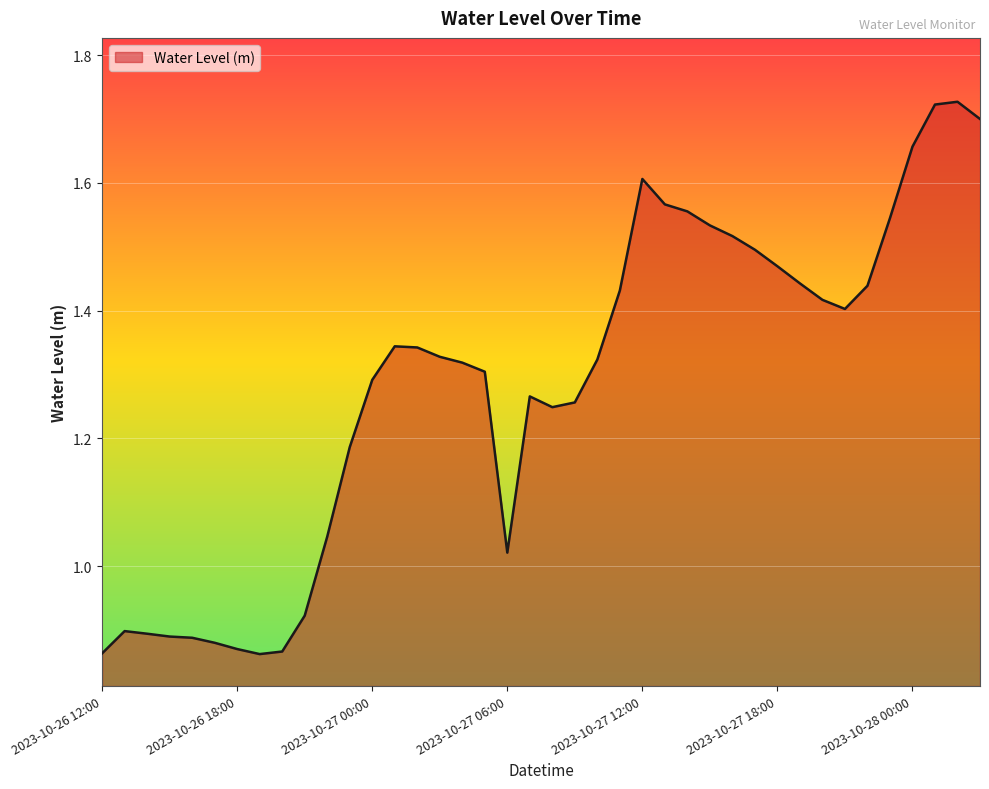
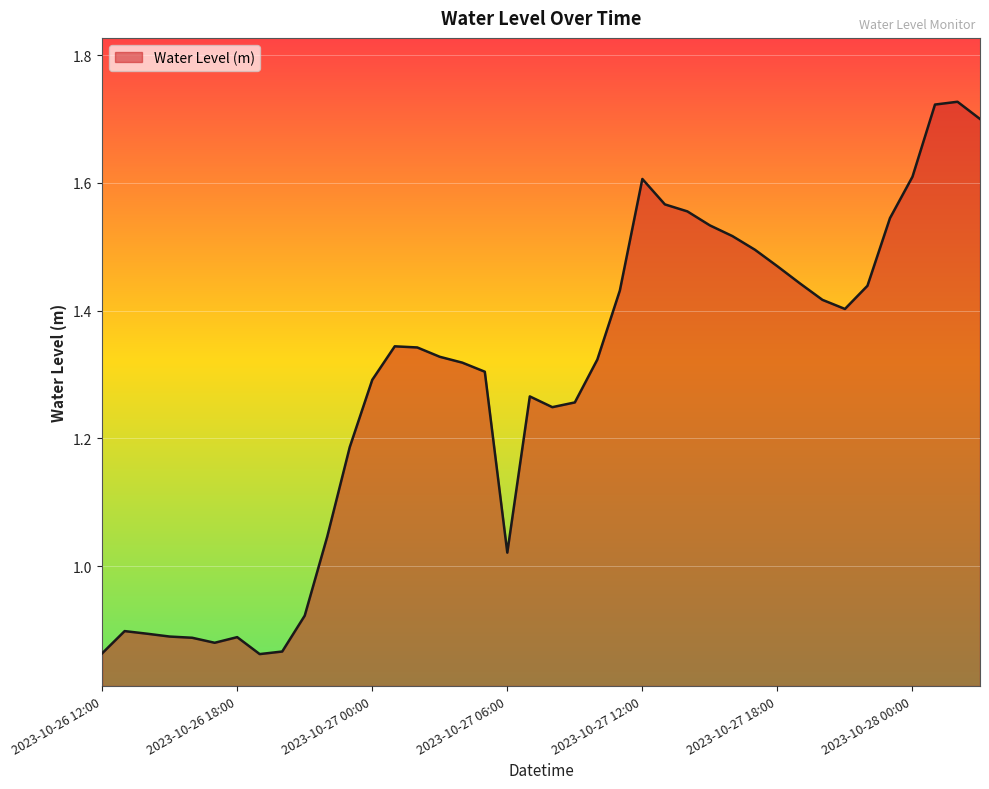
2023-10-26 18:00: 0.87 -> 0.89
2023-10-28 00:00: 1.66 -> 1.61
